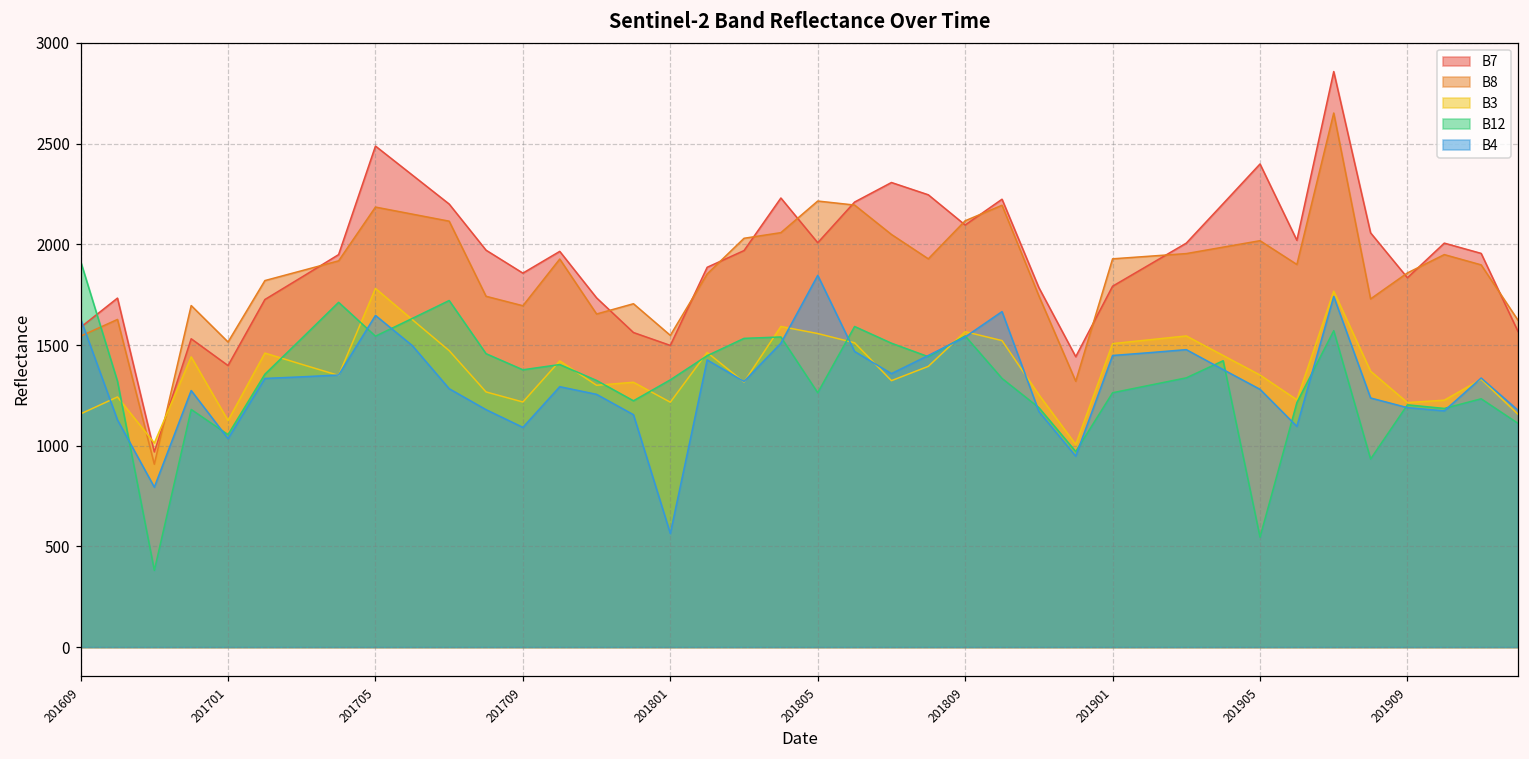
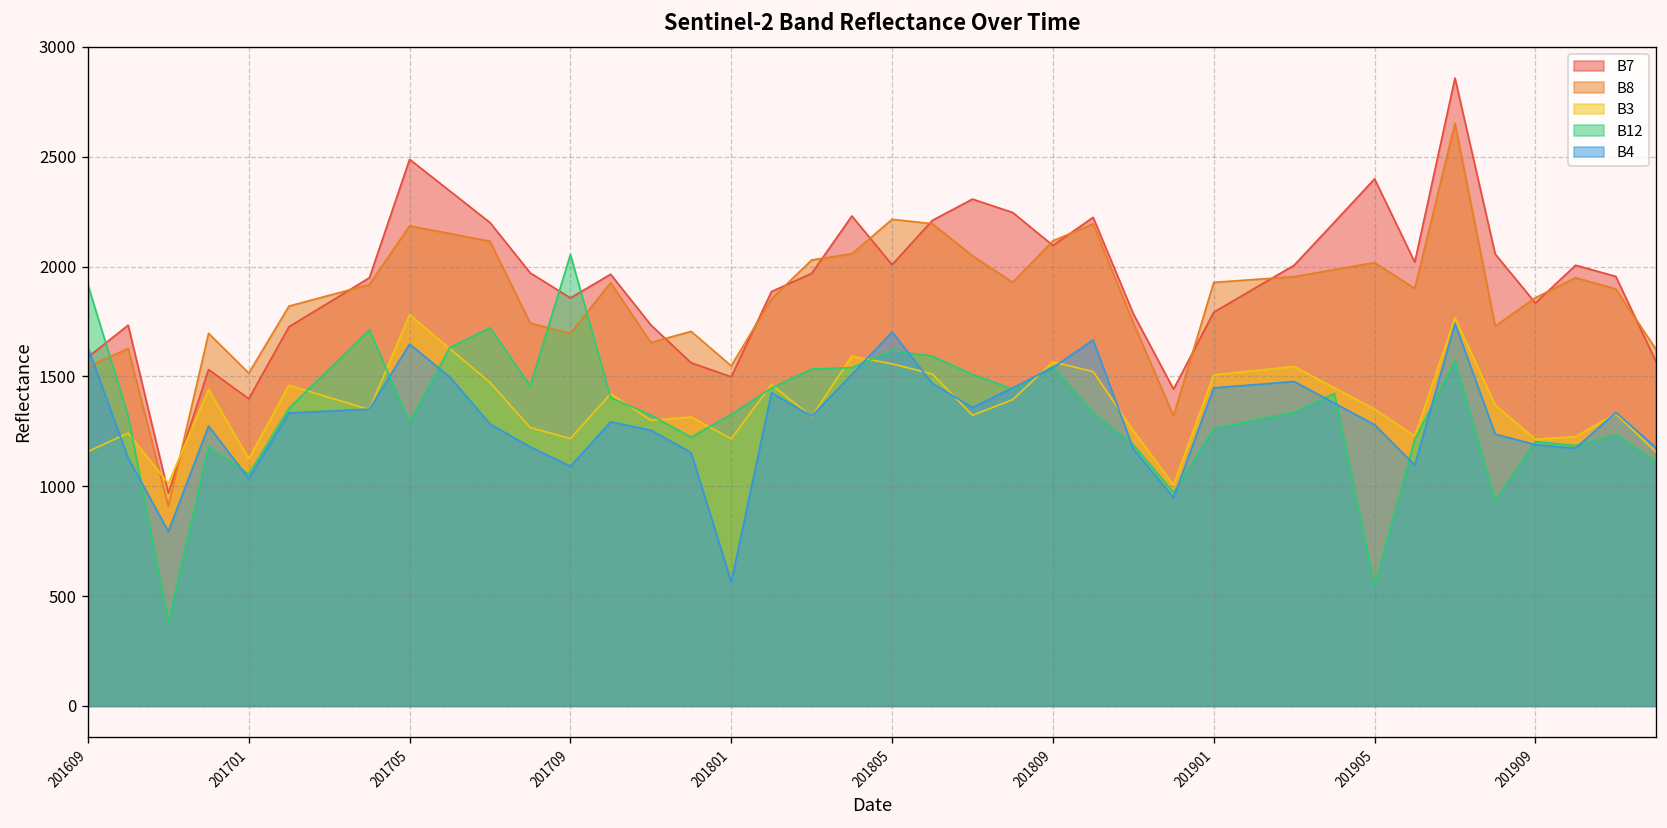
B12, 201705: 1540 -> 1290
B12, 201709: 1380 -> 2060
B12, 201805: 1260 -> 1620
B4, 201805: 1850 -> 1700
